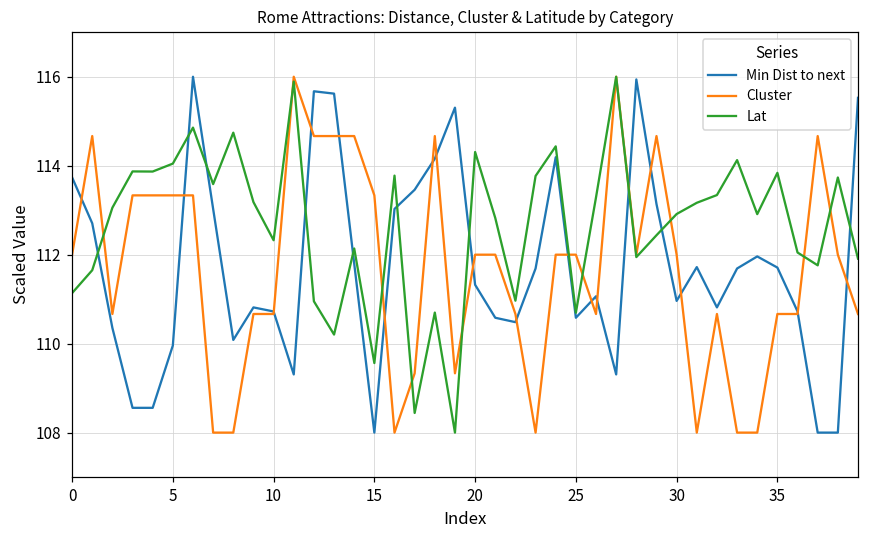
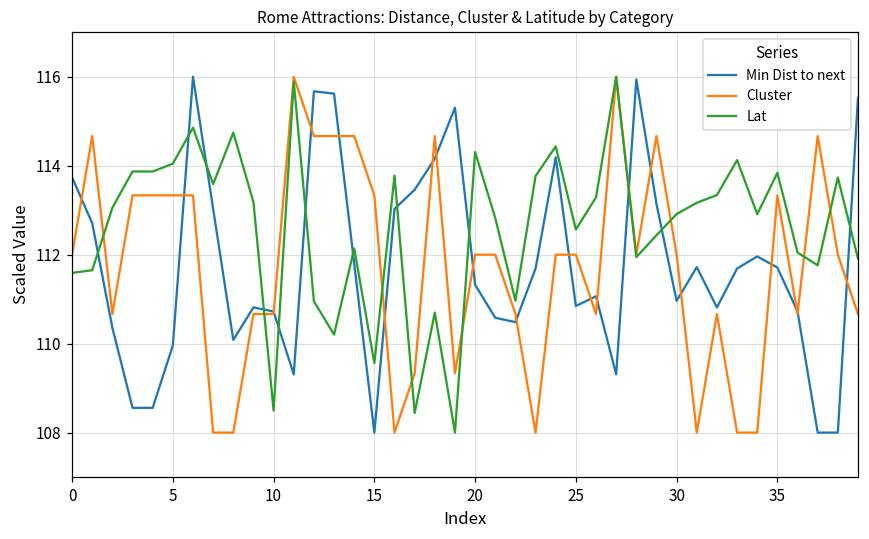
Lat, 0: 111.1 -> 111.6
Lat, 10: 112.3 -> 108.5
Min Dist to next, 25: 110.6 -> 110.8
Lat, 25: 110.7 -> 112.6
Cluster, 35: 110.7 -> 113.3
